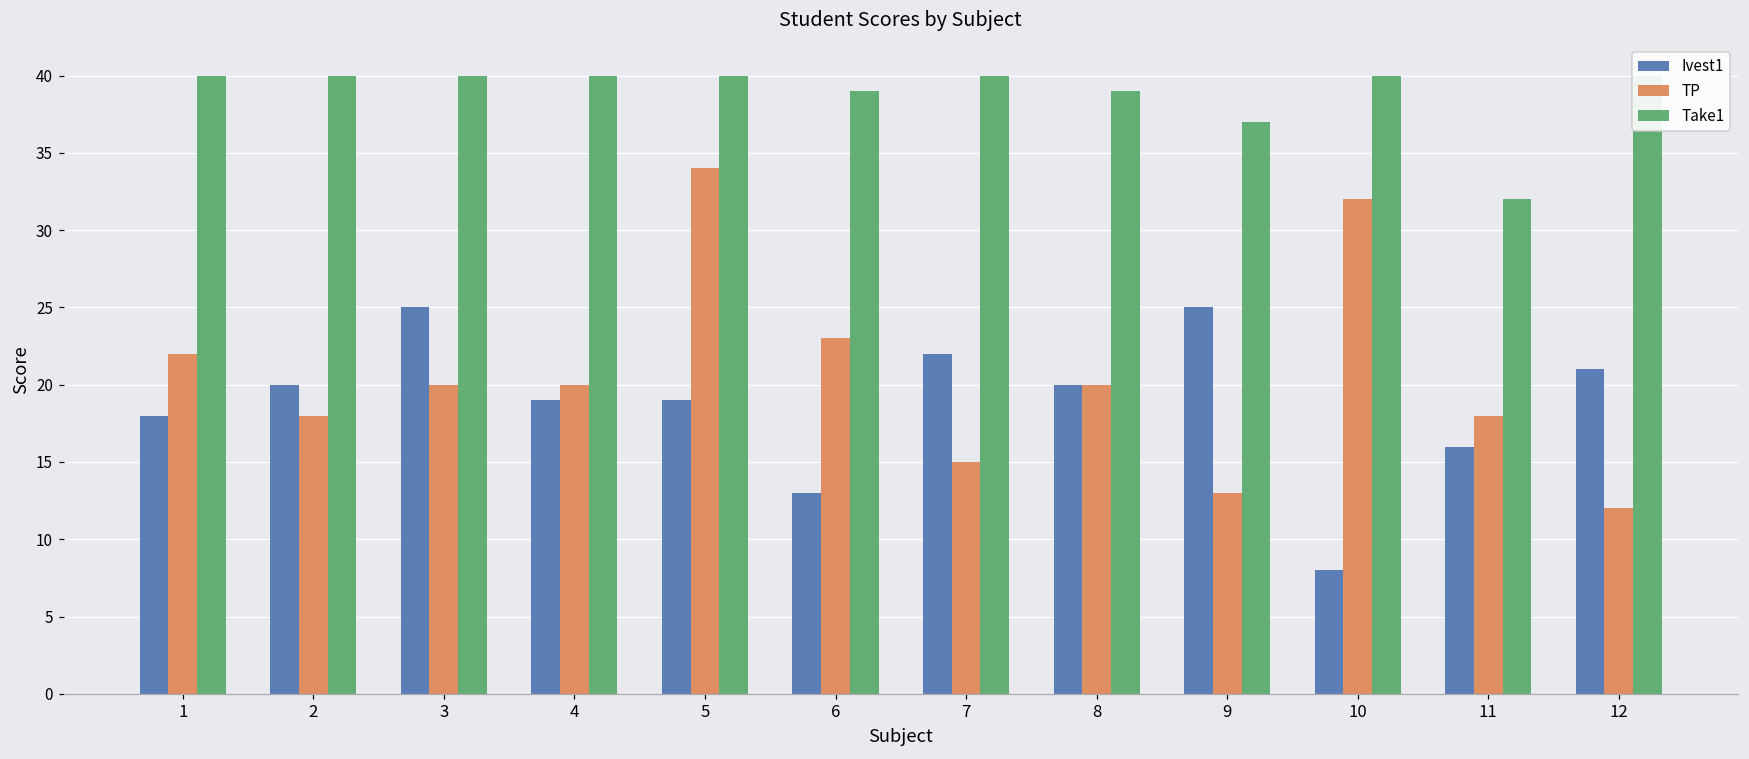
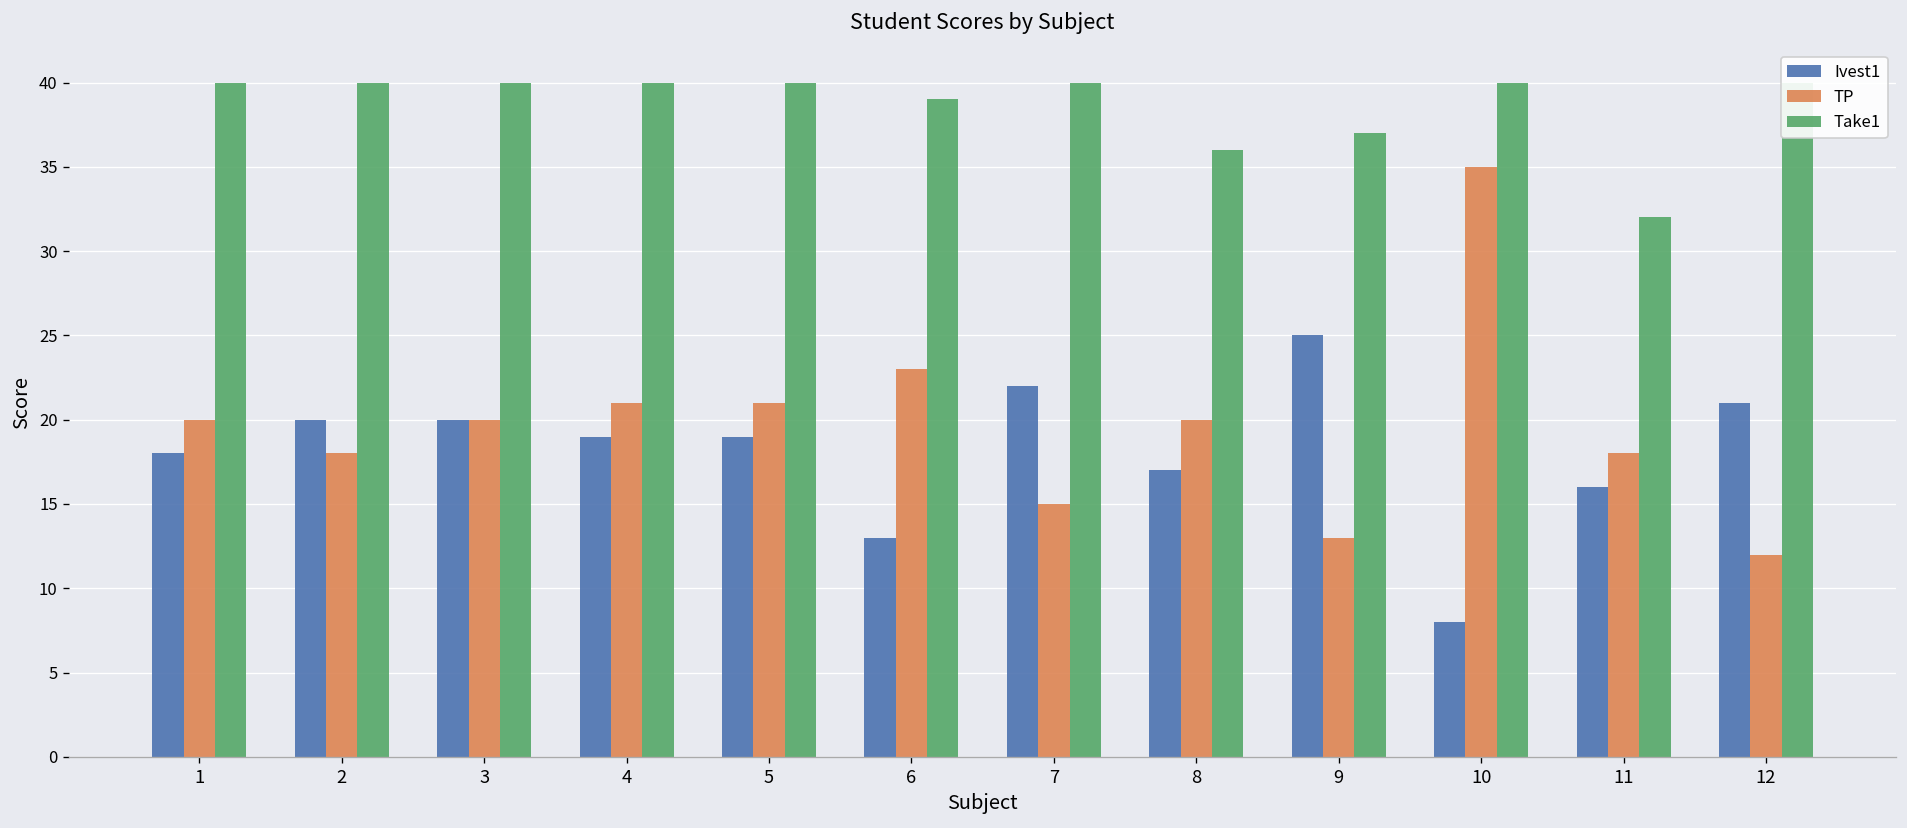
TP, 1: 22 -> 20
Ivest1, 3: 25 -> 20
TP, 4: 20 -> 21
TP, 5: 34 -> 21
Ivest1, 8: 20 -> 17
Take1, 8: 39 -> 36
TP, 10: 32 -> 35
